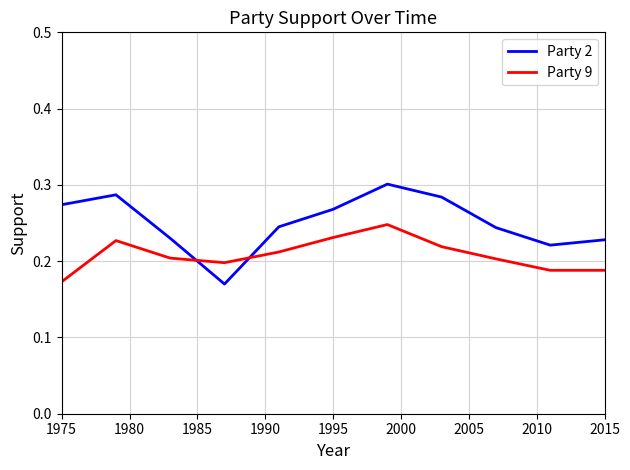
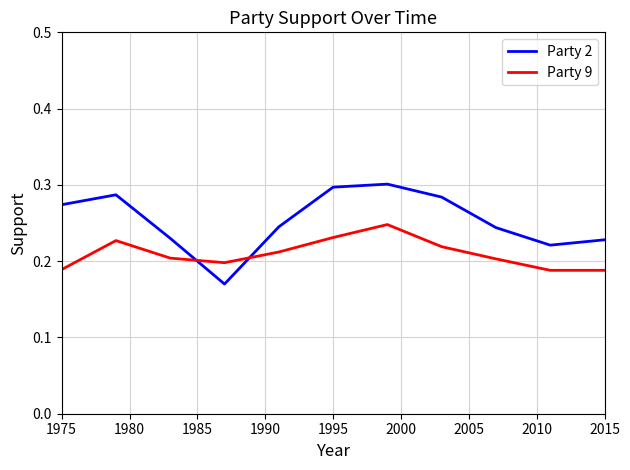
Party 9, 1975: 0.17 -> 0.19
Party 2, 1995: 0.27 -> 0.30
